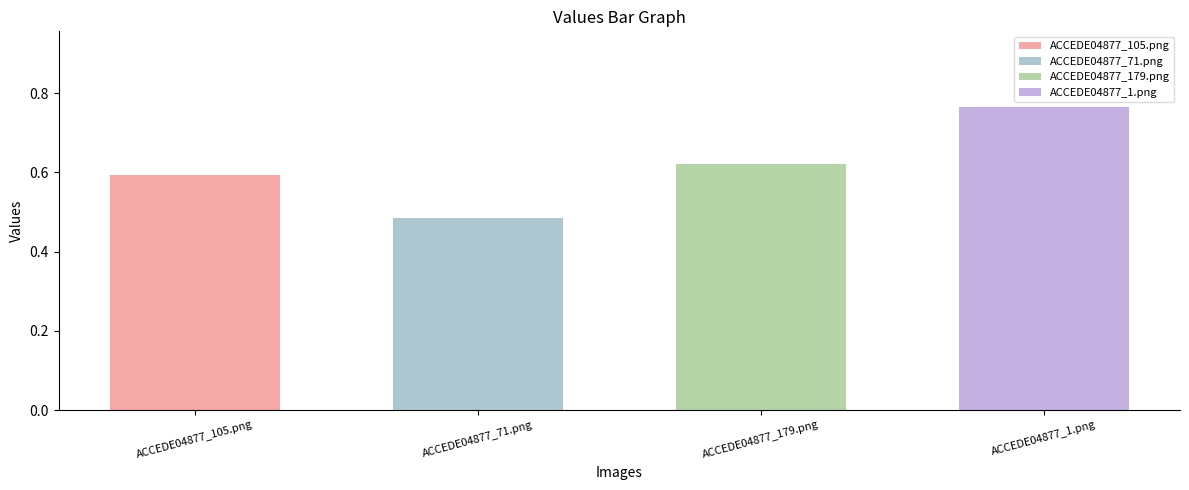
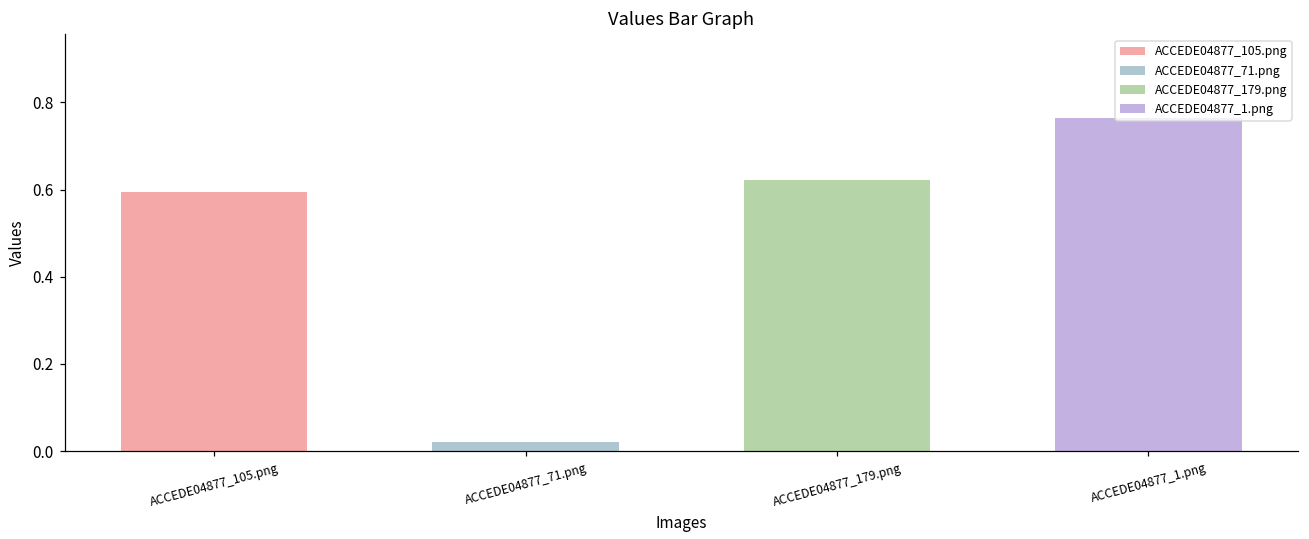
ACCEDE04877_71.png: 0.48 -> 0.02
